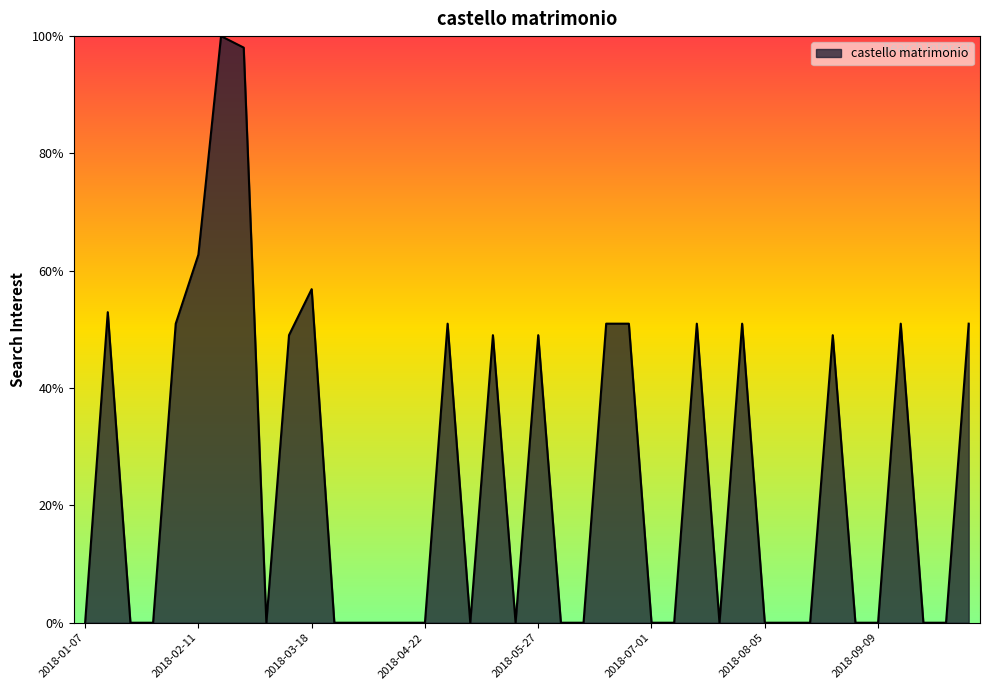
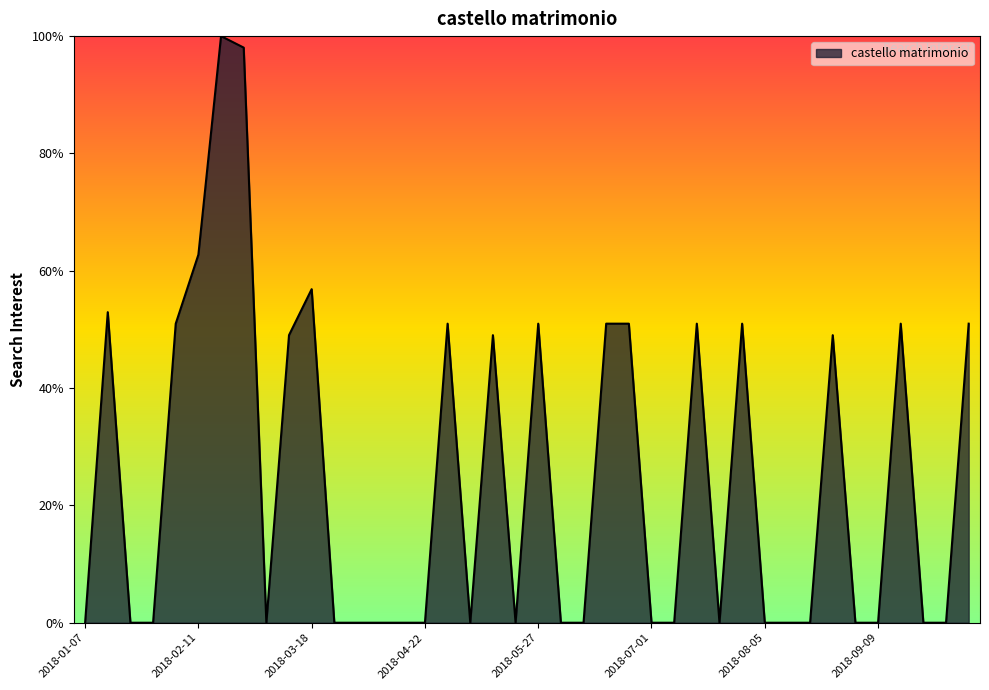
2018-05-27: 49% -> 51%
